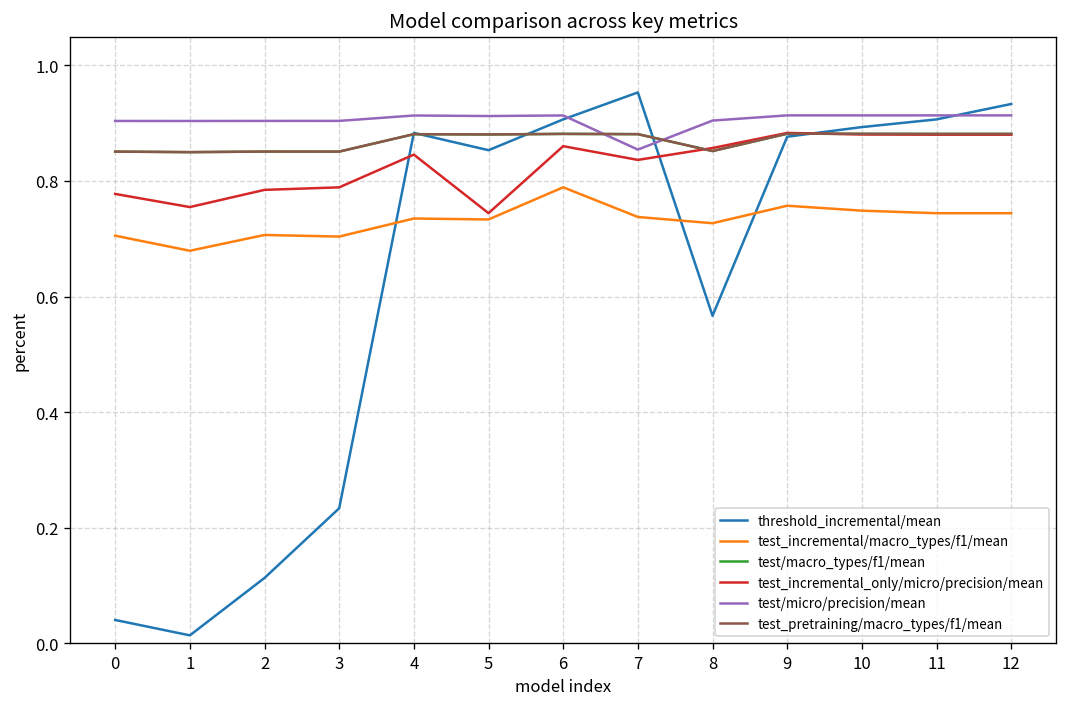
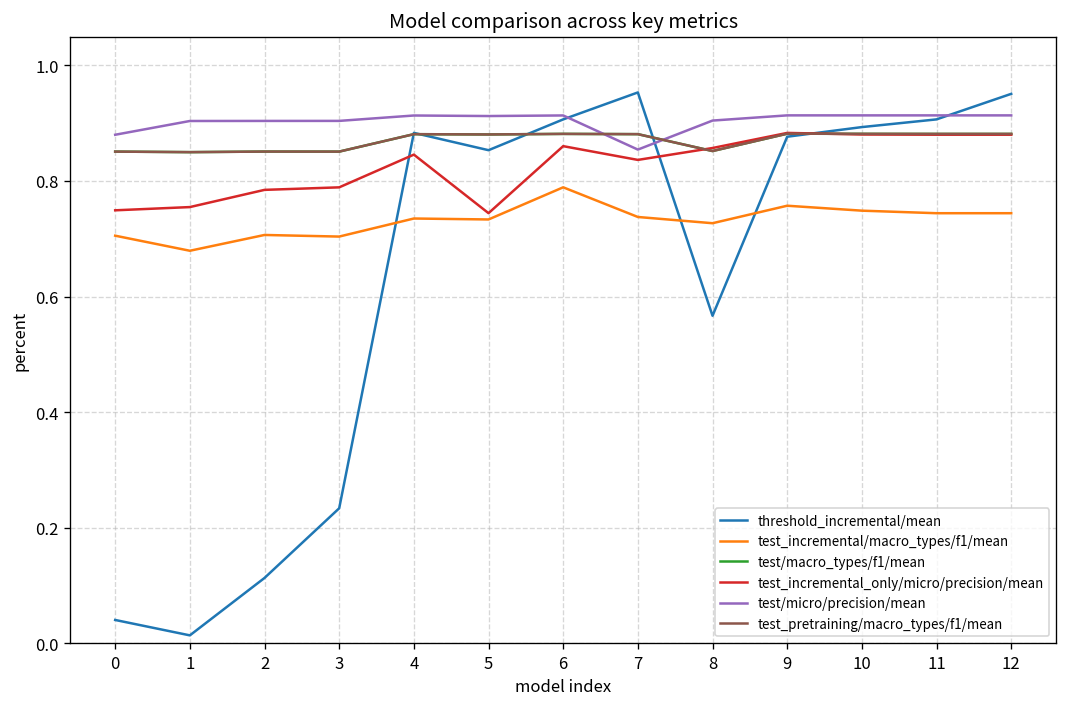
test_incremental_only/micro/precision/mean, 0: 0.78 -> 0.75
test/micro/precision/mean, 0: 0.90 -> 0.88
threshold_incremental/mean, 12: 0.93 -> 0.95
